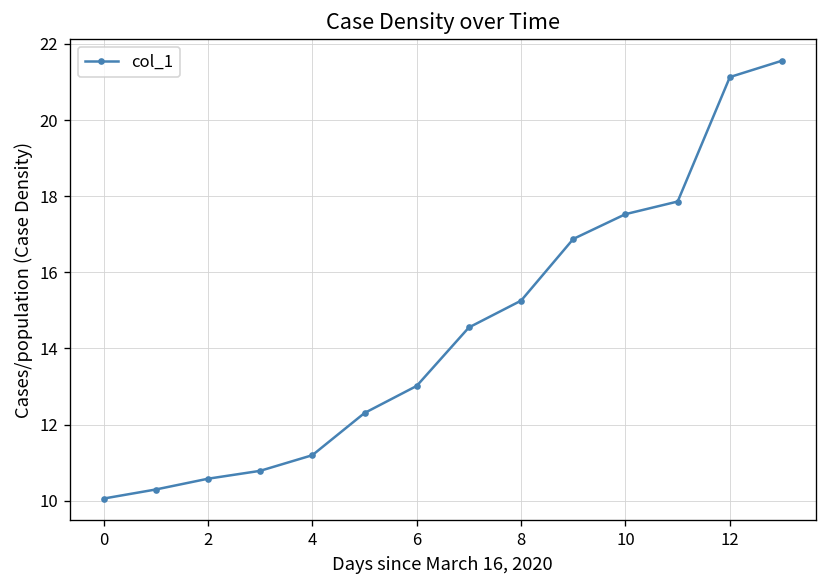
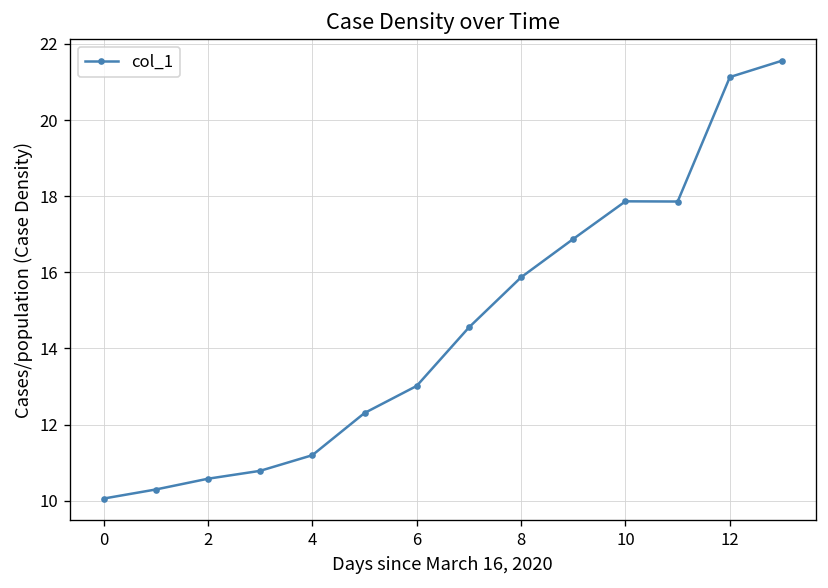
8: 15.3 -> 15.9
10: 17.5 -> 17.9
